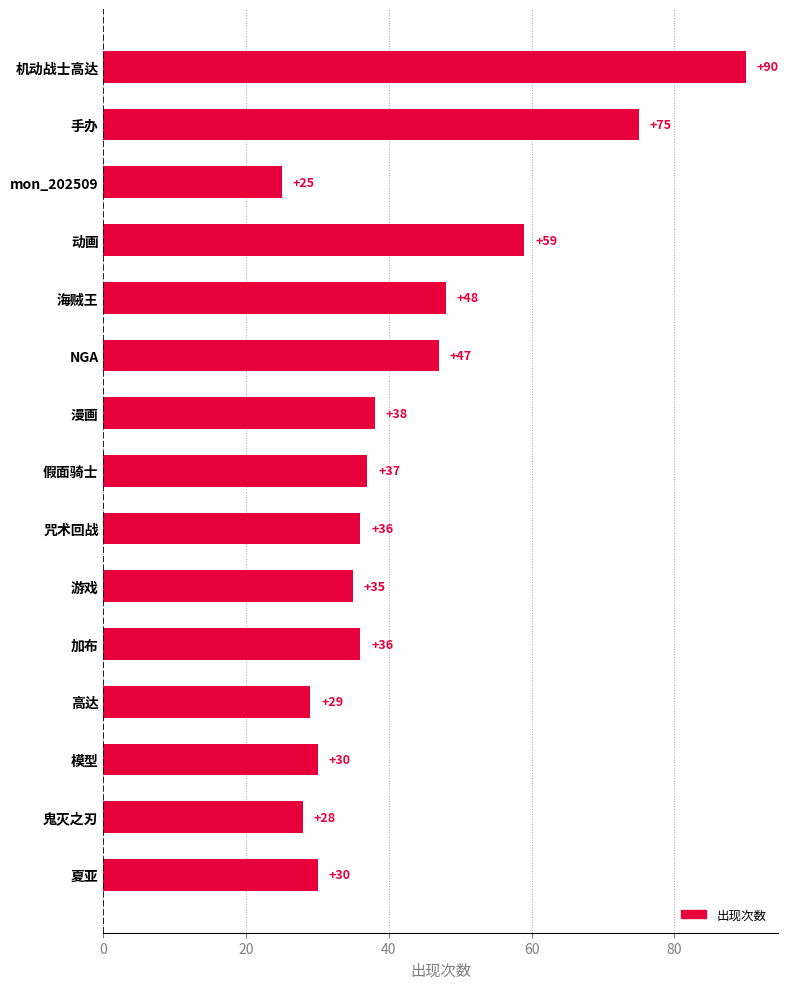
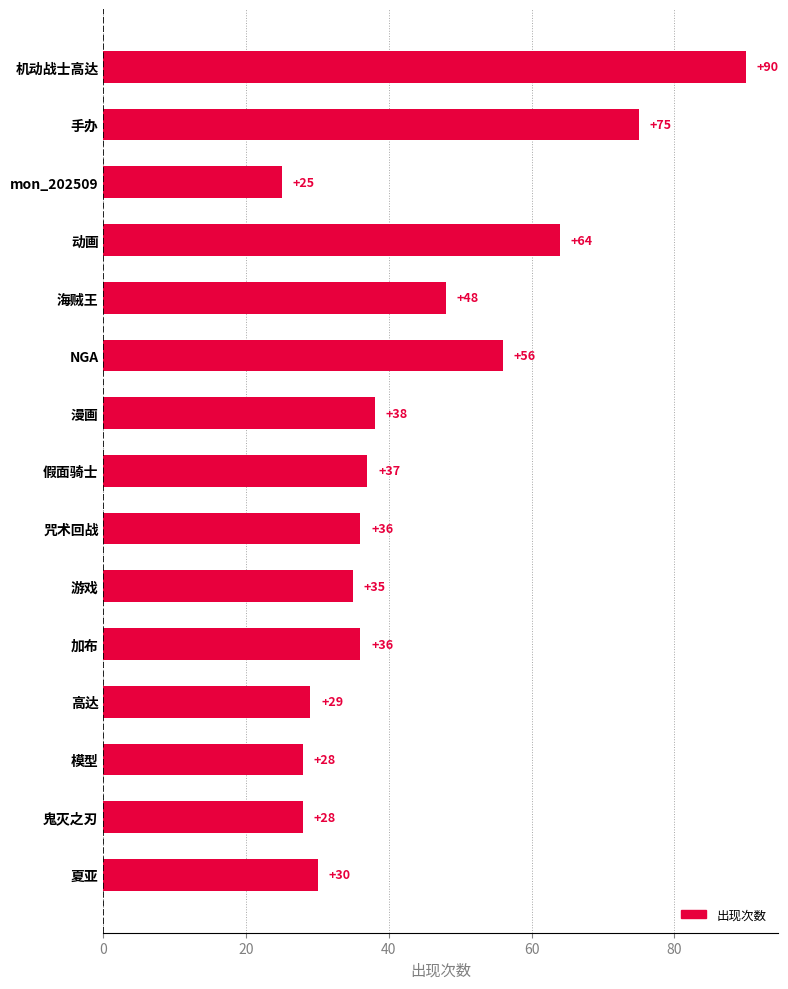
动画: +59 -> +64
NGA: +47 -> +56
模型: +30 -> +28
